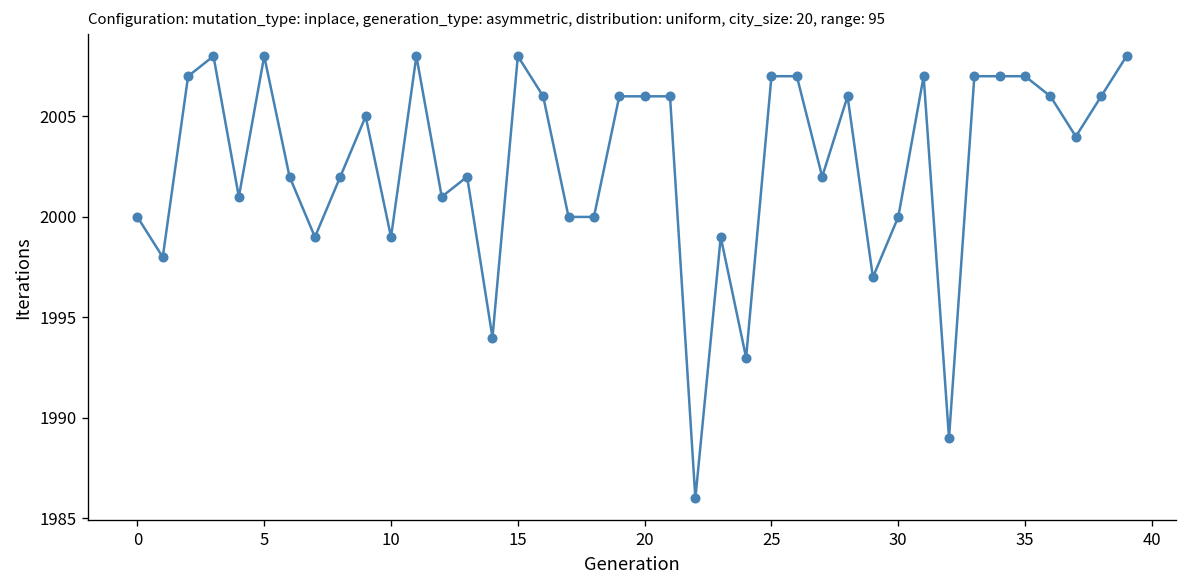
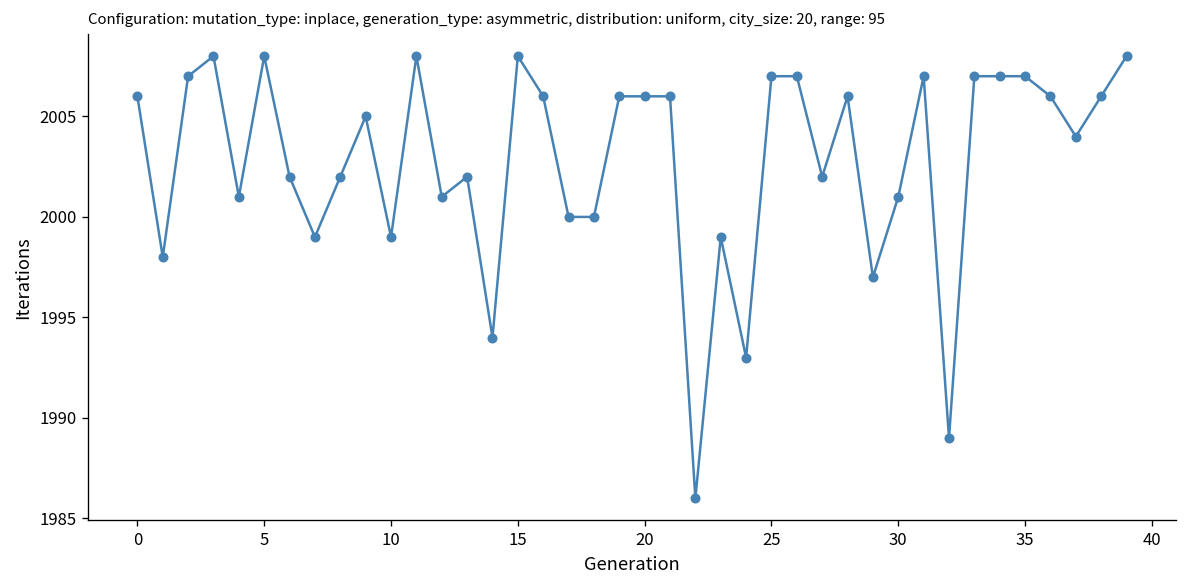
0: 2000 -> 2006
30: 2000 -> 2001
